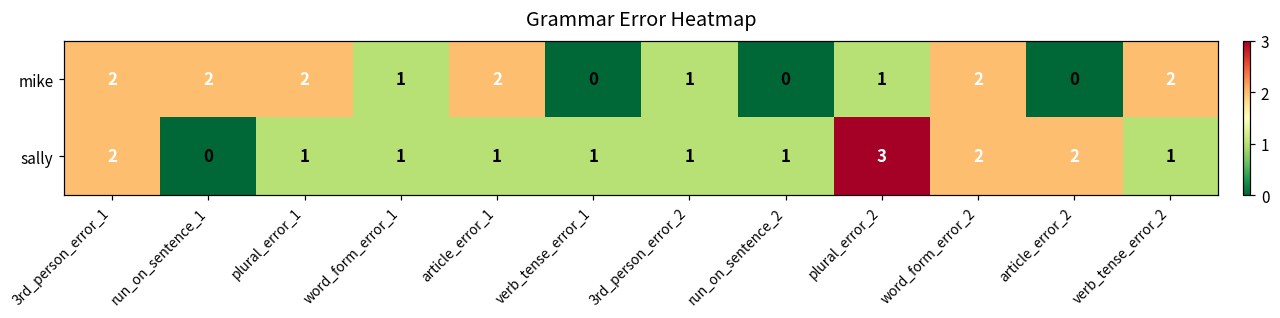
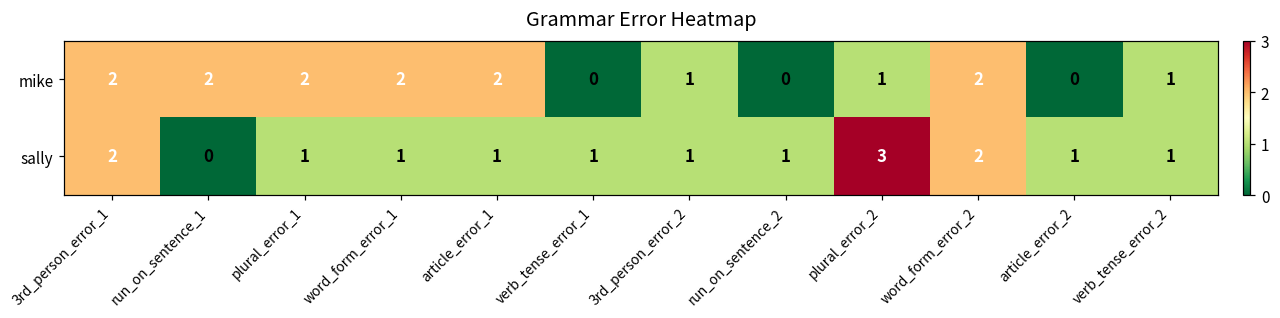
mike, word_form_error_1: 1 -> 2
mike, verb_tense_error_2: 2 -> 1
sally, article_error_2: 2 -> 1
